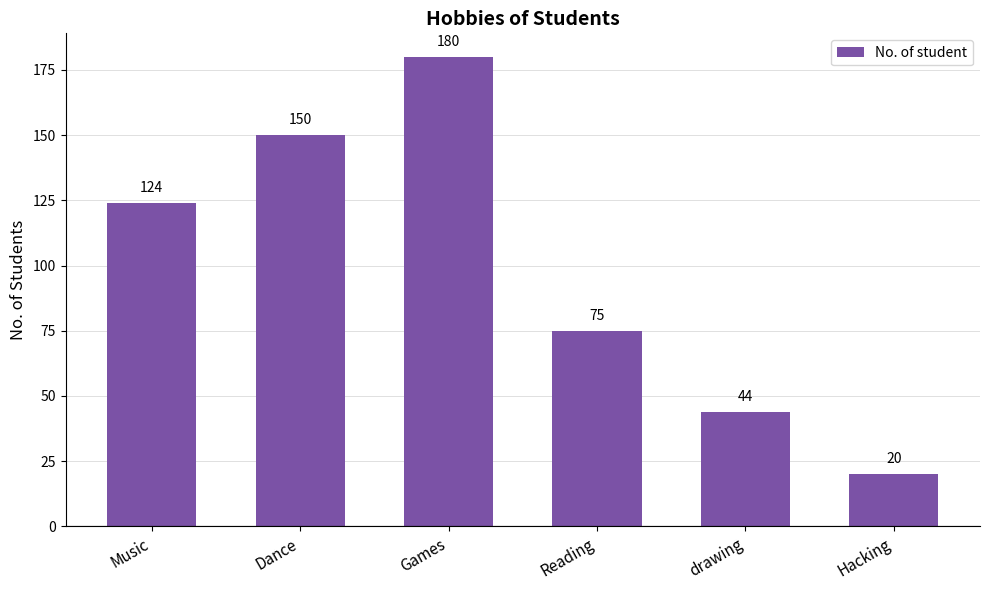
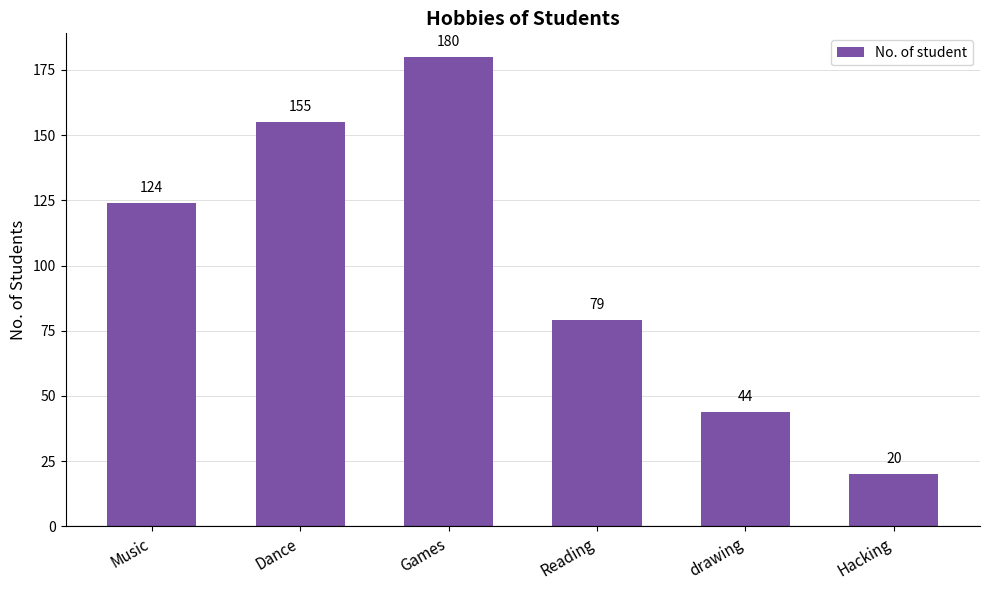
Dance: 150 -> 155
Reading: 75 -> 79
